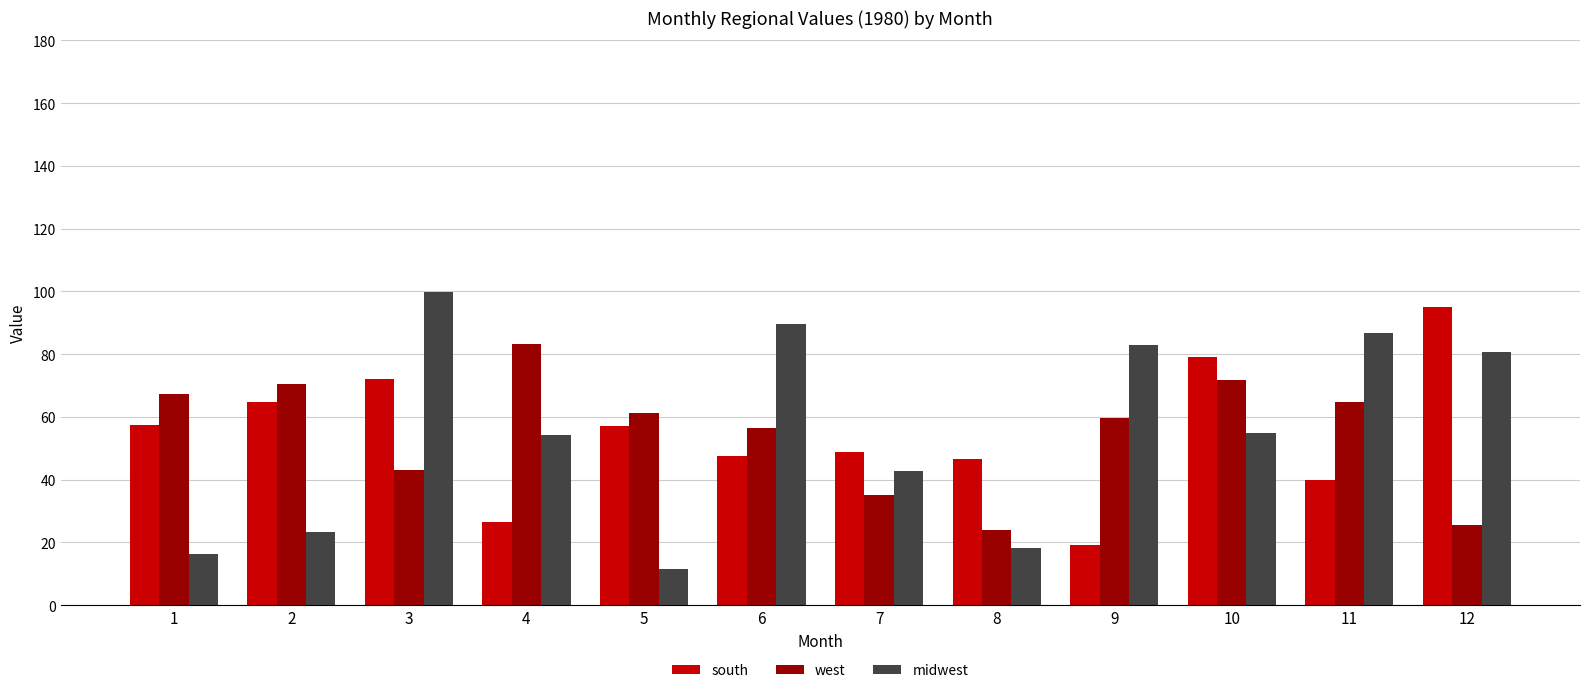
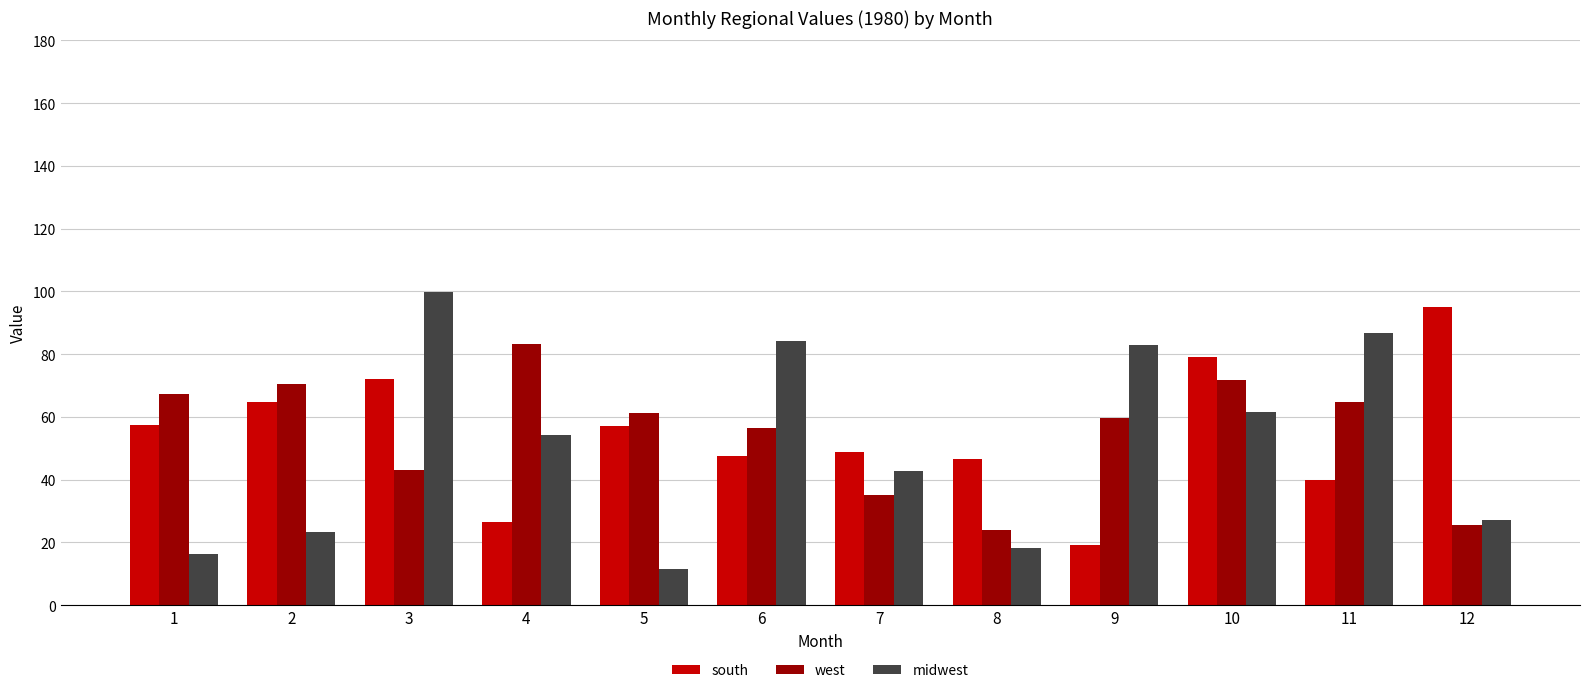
midwest, 6: 90 -> 84
midwest, 10: 55 -> 62
midwest, 12: 81 -> 27
